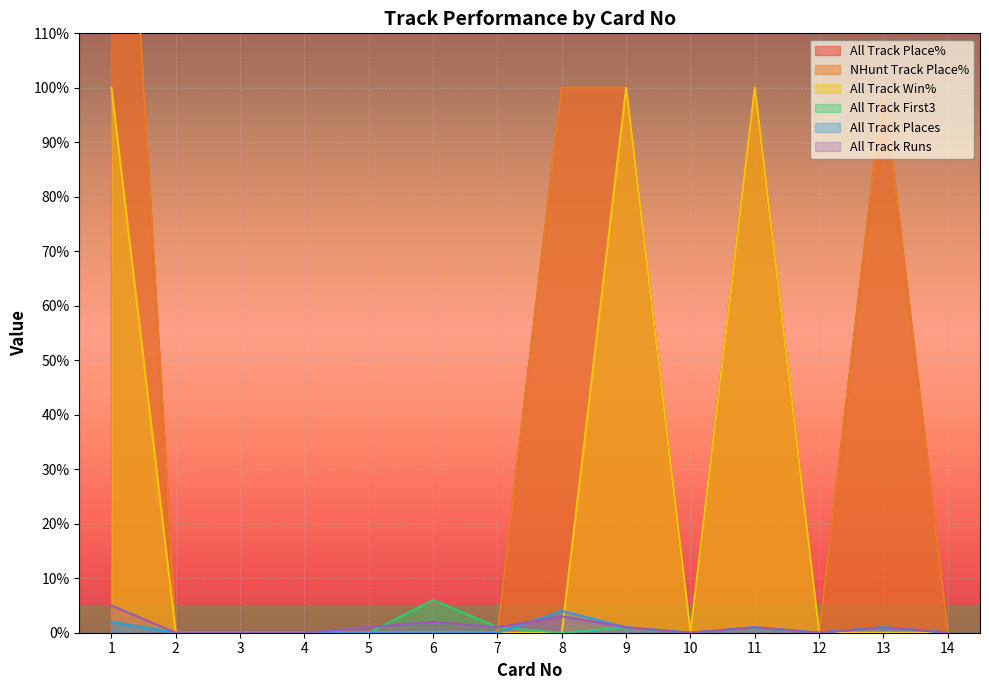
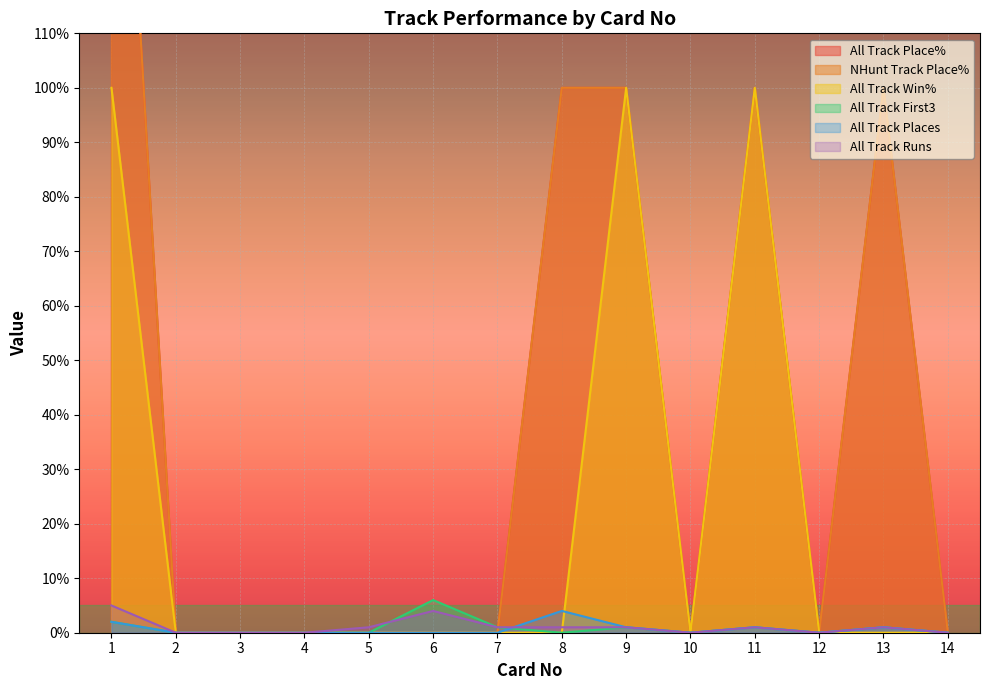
All Track Runs, 6: 2% -> 4%
All Track Runs, 8: 3% -> 1%
